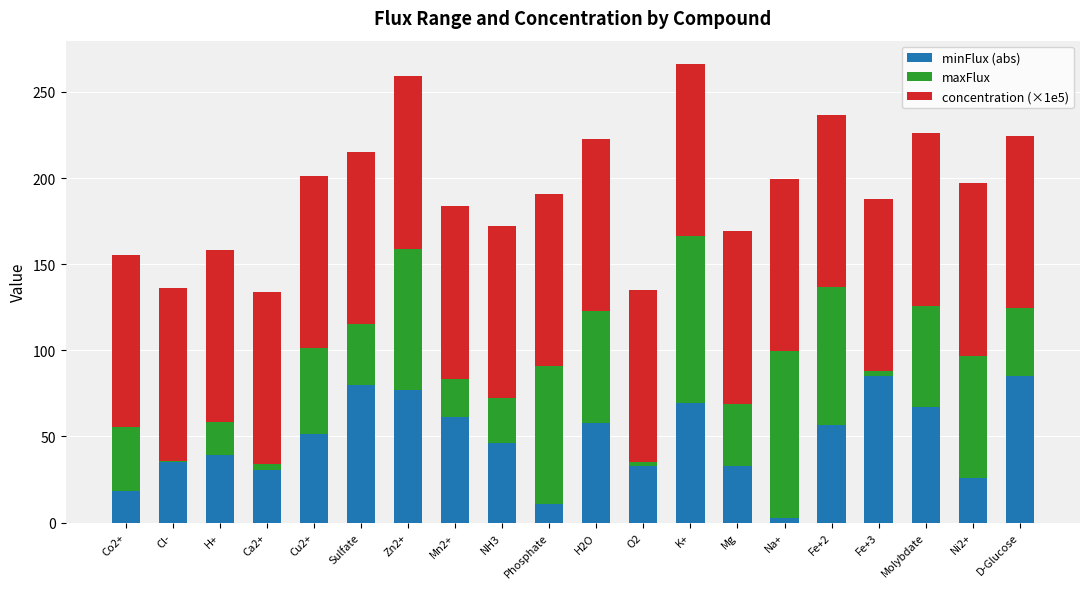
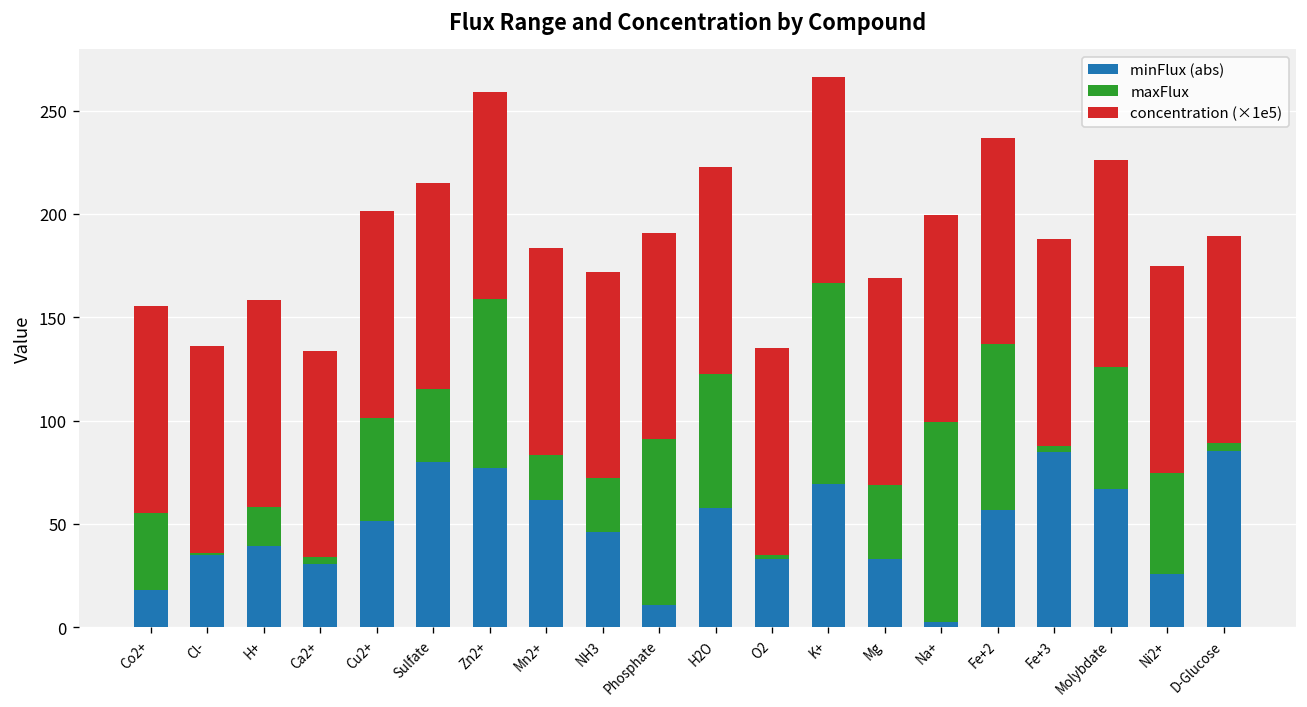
maxFlux, Ni2+: 71 -> 49
maxFlux, D-Glucose: 39 -> 4
